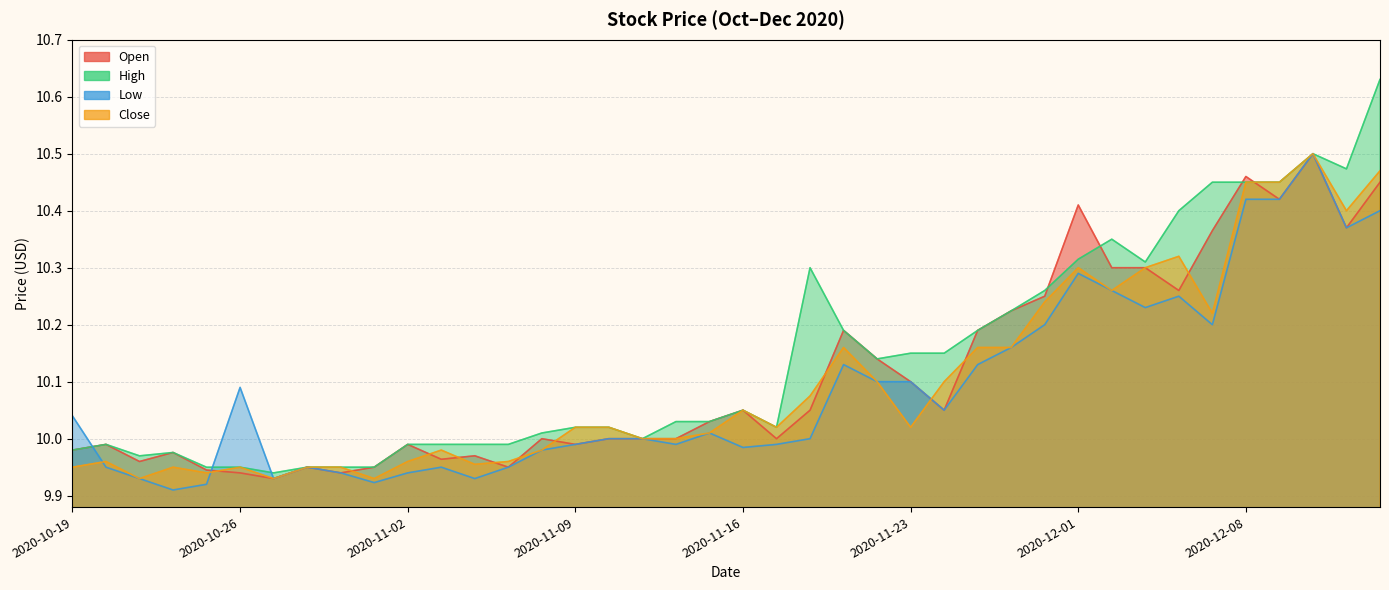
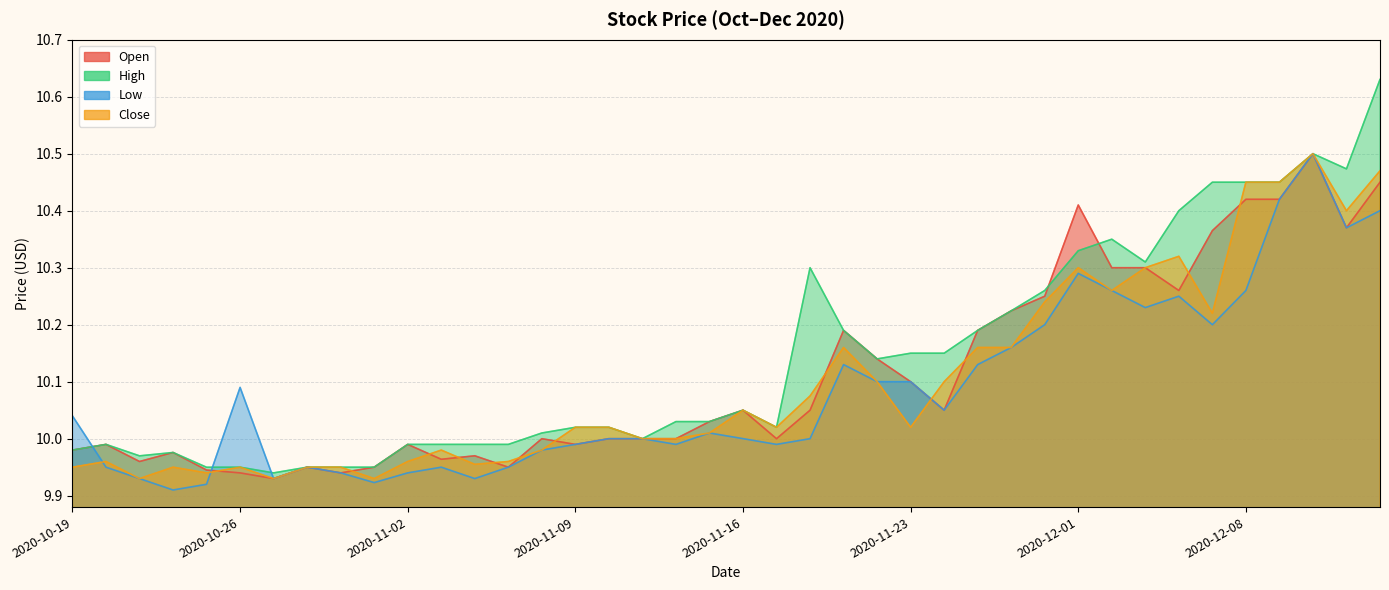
Low, 2020-11-16: 9.98 -> 10.00
High, 2020-12-01: 10.31 -> 10.33
Open, 2020-12-08: 10.46 -> 10.42
Low, 2020-12-08: 10.42 -> 10.26
